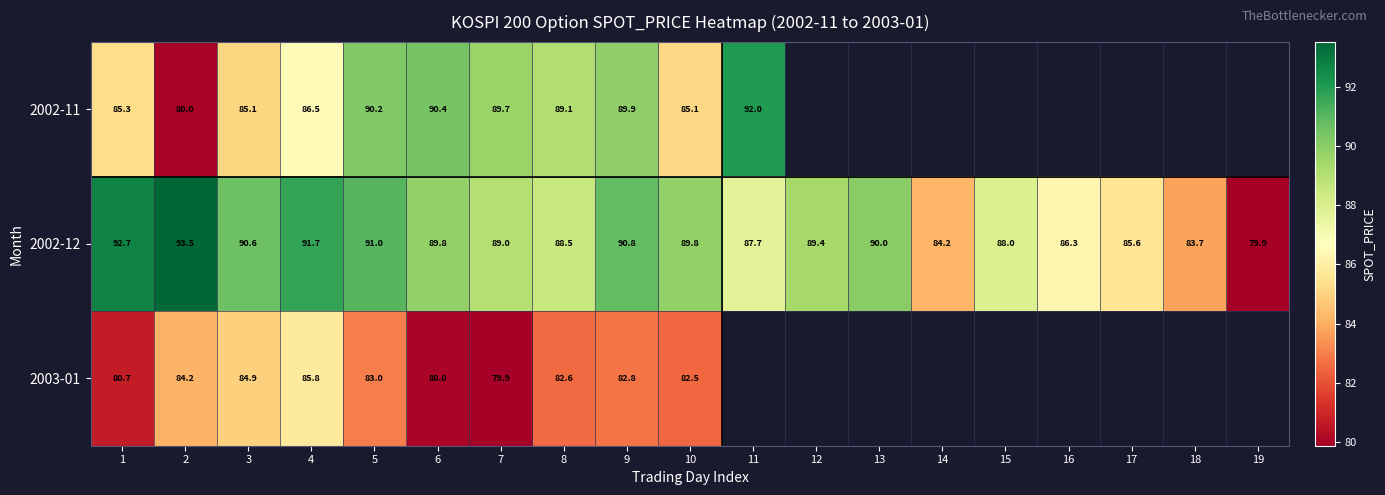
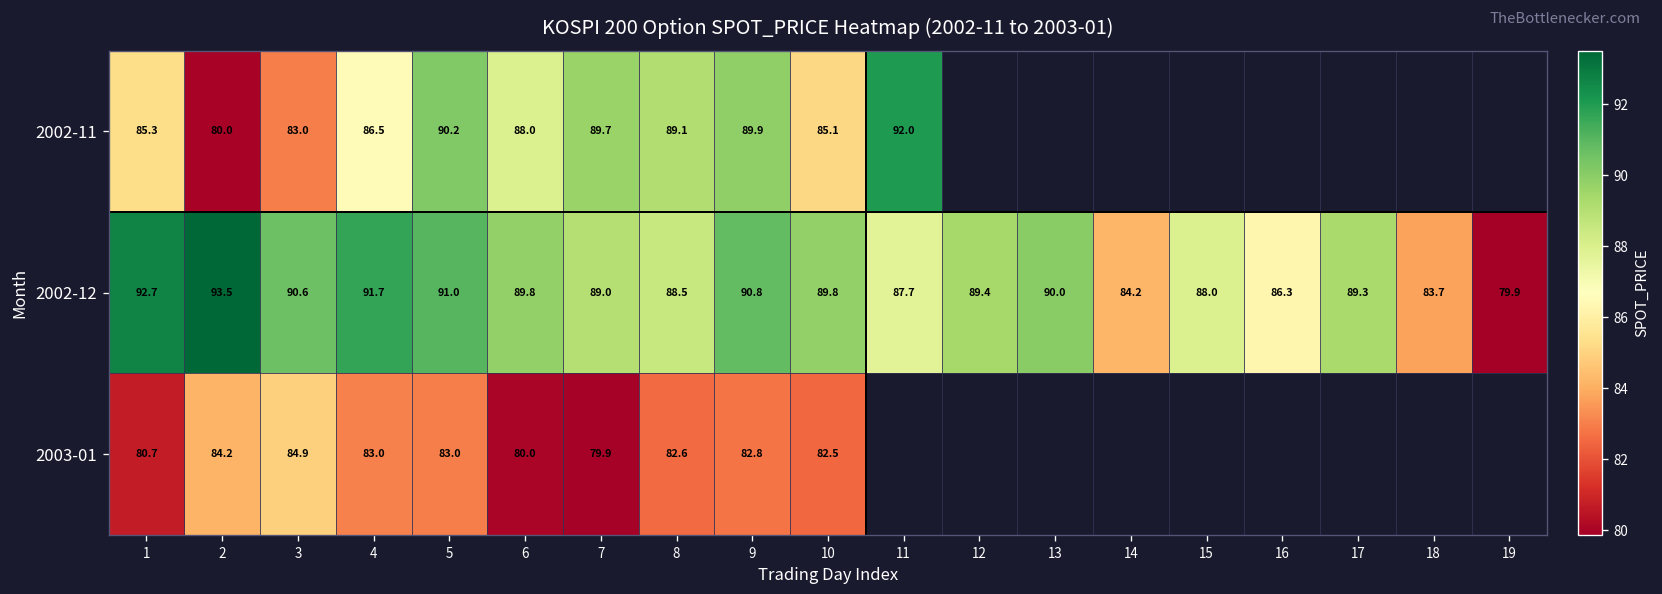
2002-11, 3: 85.1 -> 83.0
2002-11, 6: 90.4 -> 88.0
2002-12, 17: 85.6 -> 89.3
2003-01, 4: 85.8 -> 83.0
